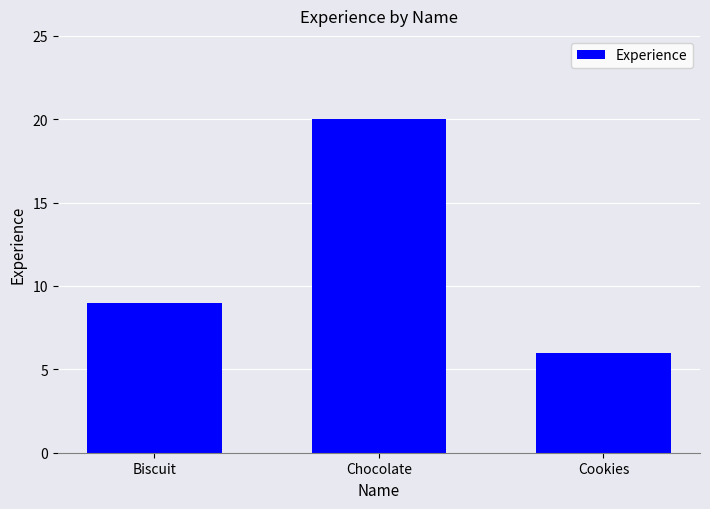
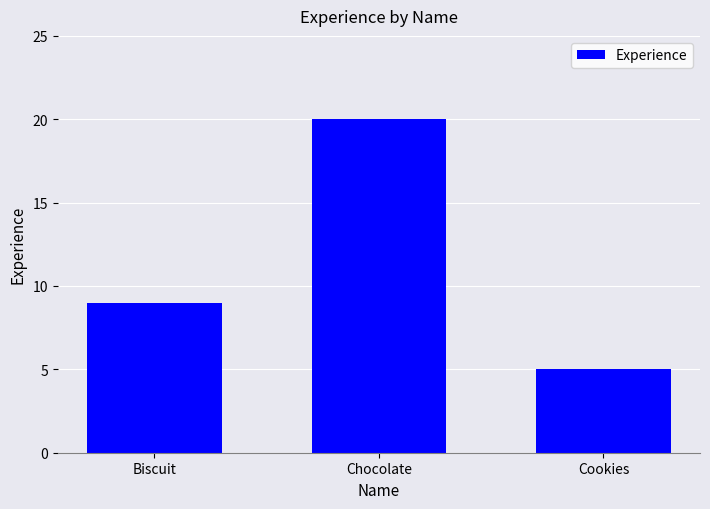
Cookies: 6 -> 5
